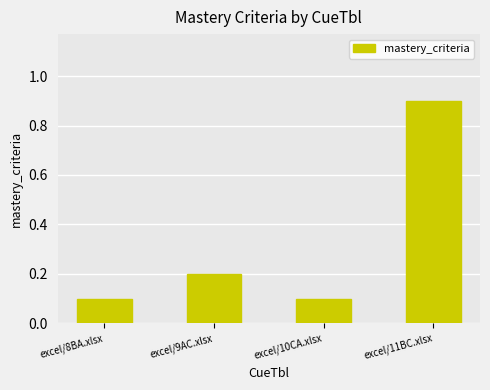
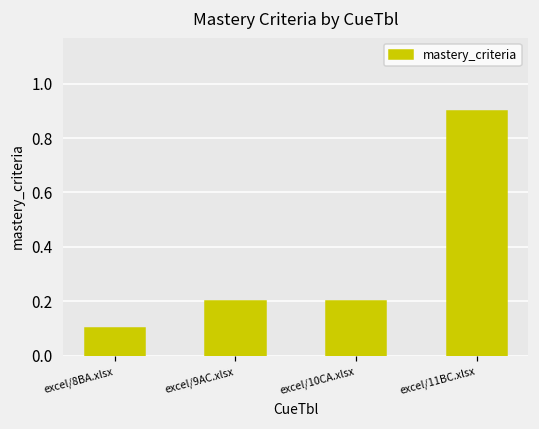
excel/10CA.xlsx: 0.1 -> 0.2
